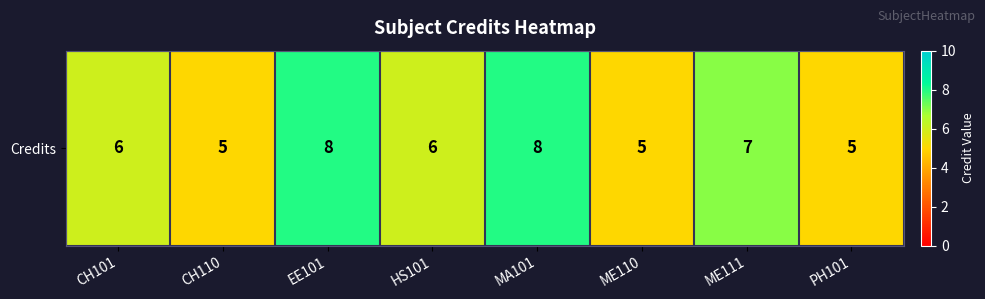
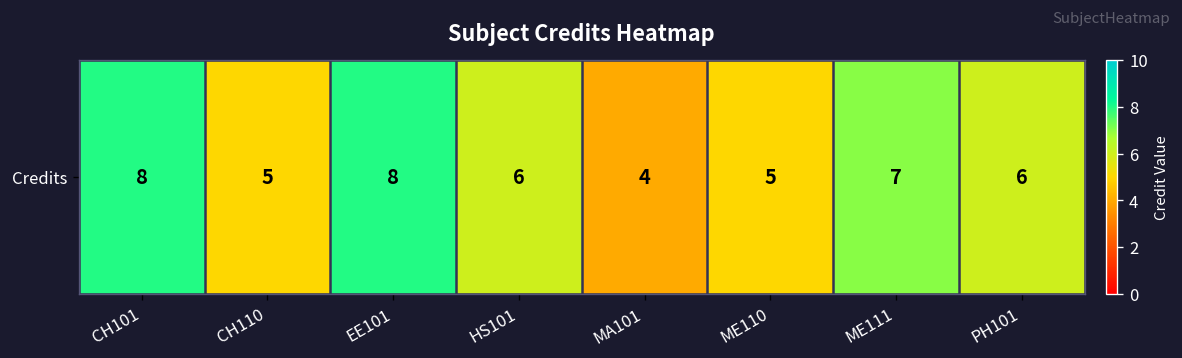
Credits, CH101: 6 -> 8
Credits, MA101: 8 -> 4
Credits, PH101: 5 -> 6
